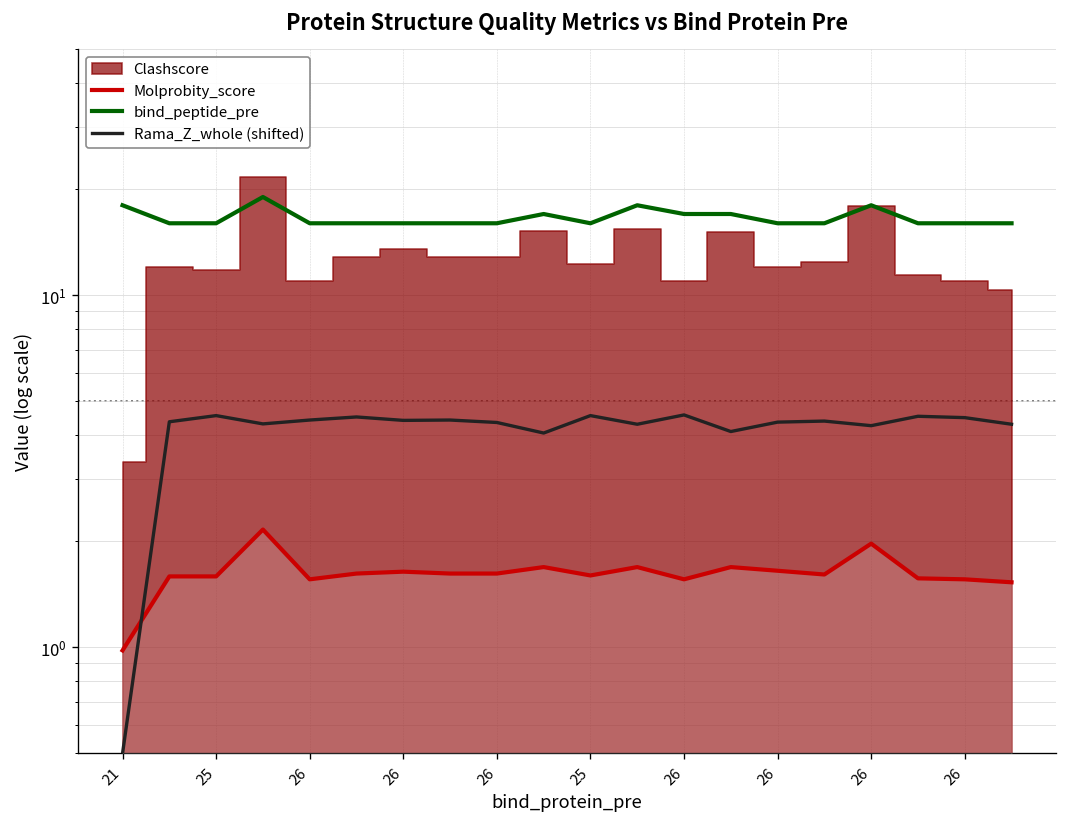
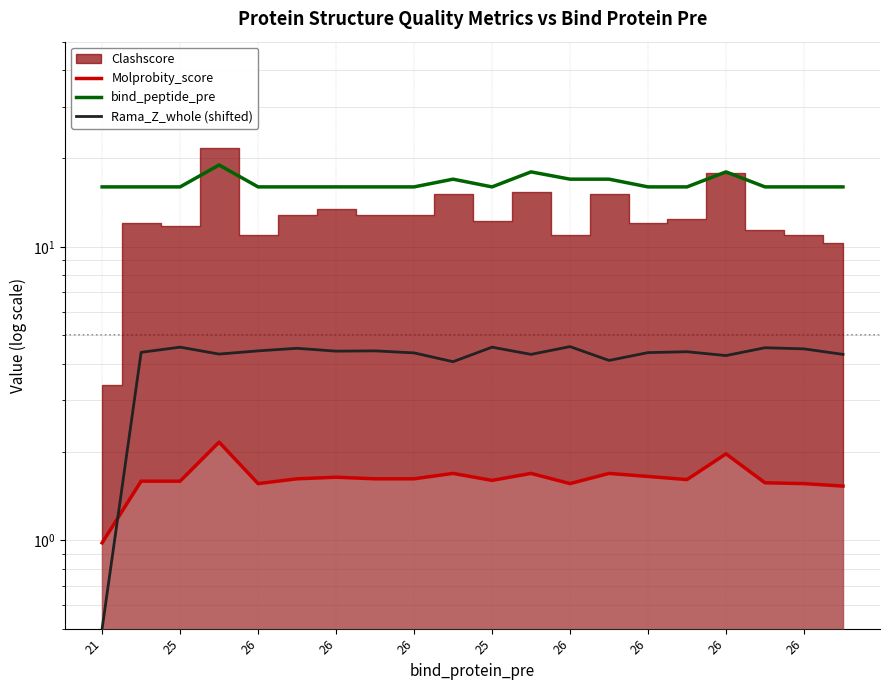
bind_peptide_pre, 21: 18 -> 16
